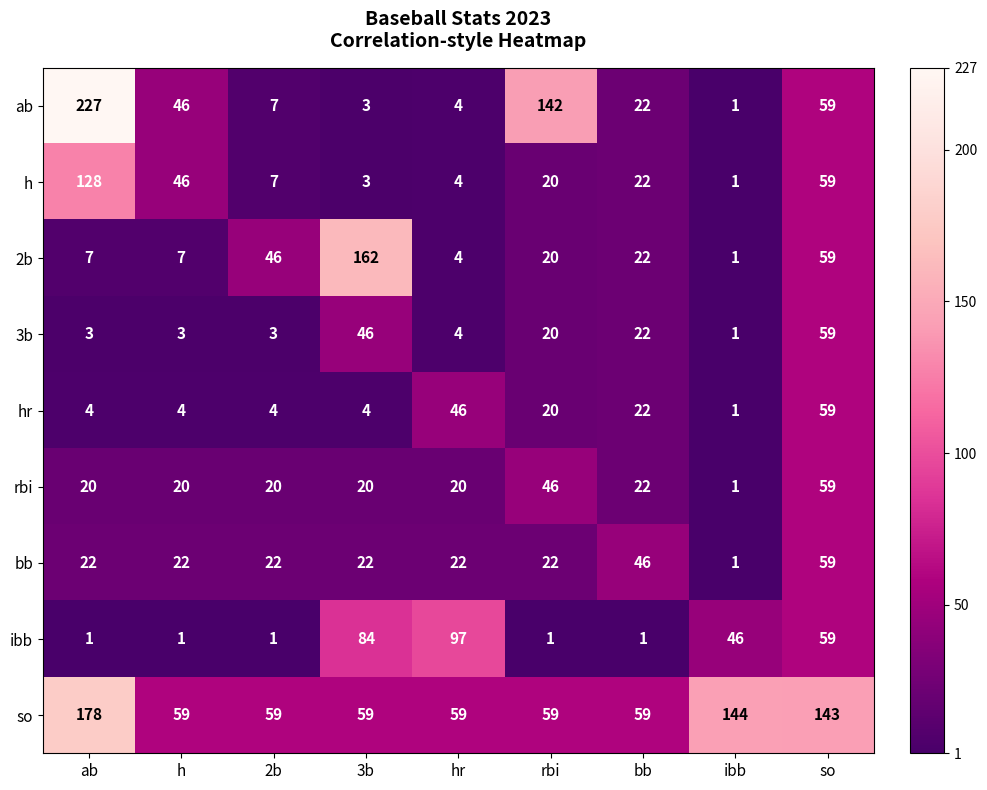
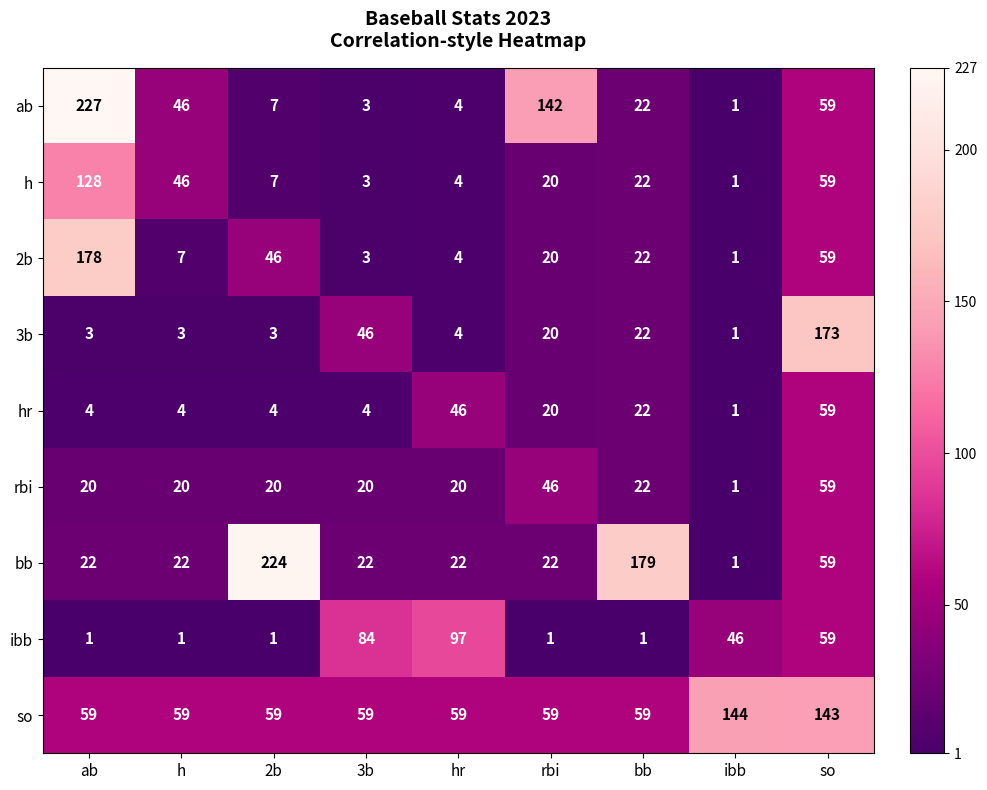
2b, ab: 7 -> 178
2b, 3b: 162 -> 3
3b, so: 59 -> 173
bb, 2b: 22 -> 224
bb, bb: 46 -> 179
so, ab: 178 -> 59
